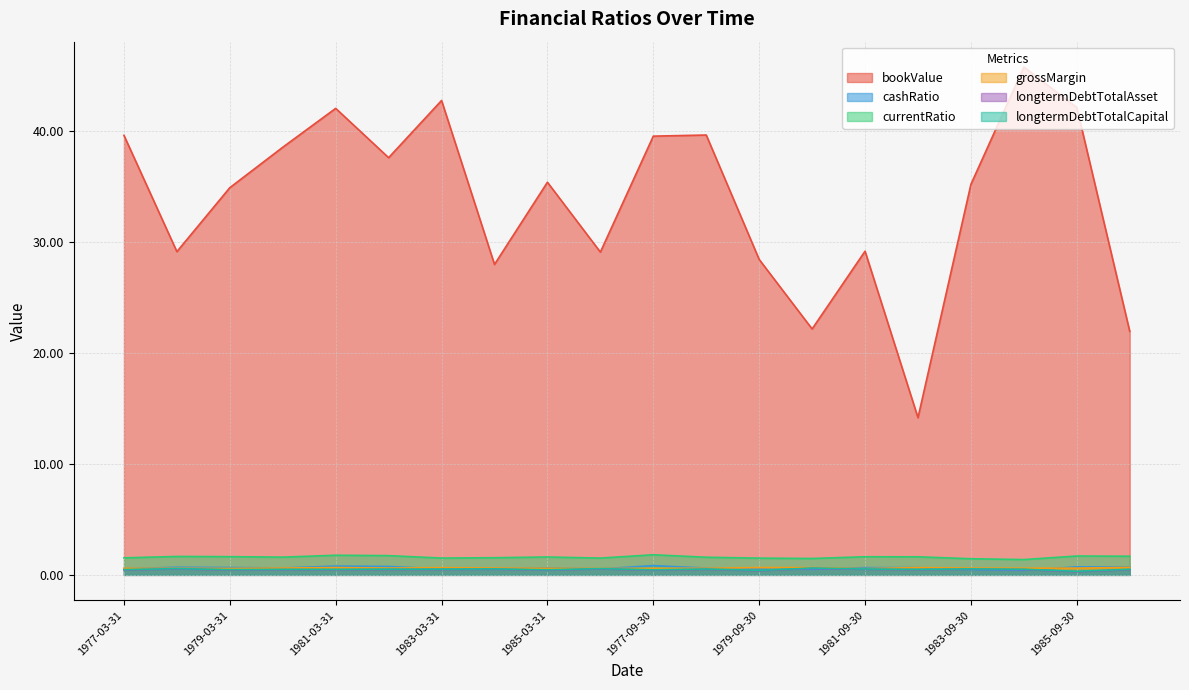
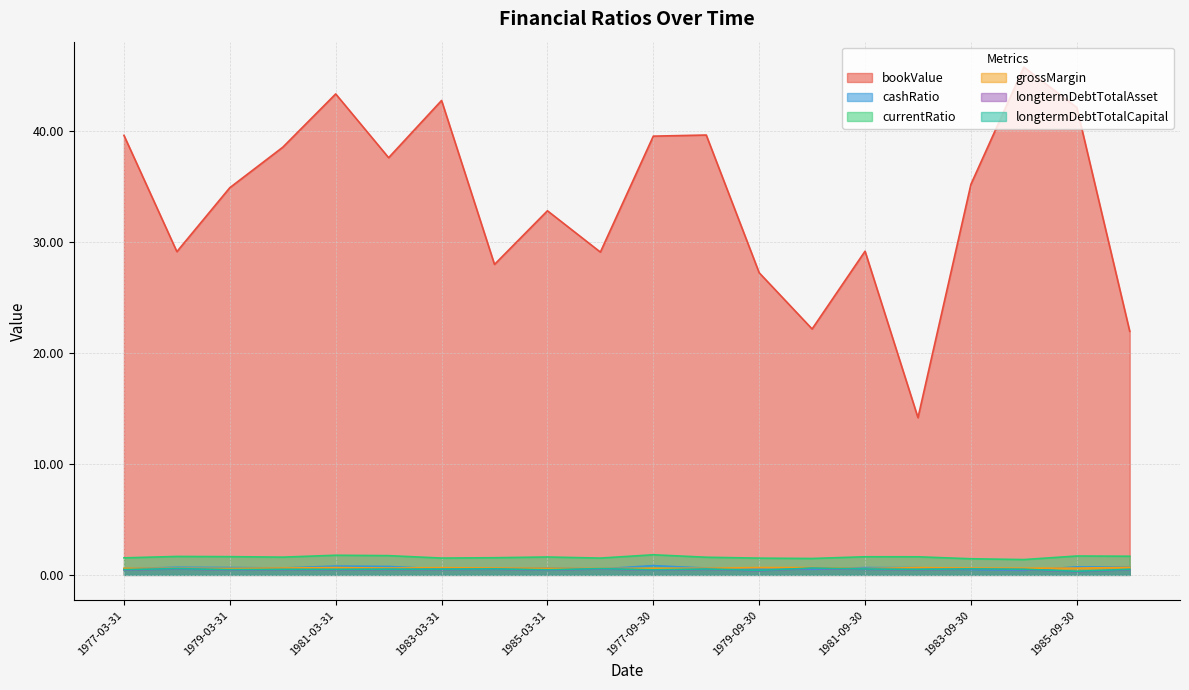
bookValue, 1981-03-31: 42.0 -> 43.3
bookValue, 1985-03-31: 35.4 -> 32.8
bookValue, 1979-09-30: 28.4 -> 27.2
